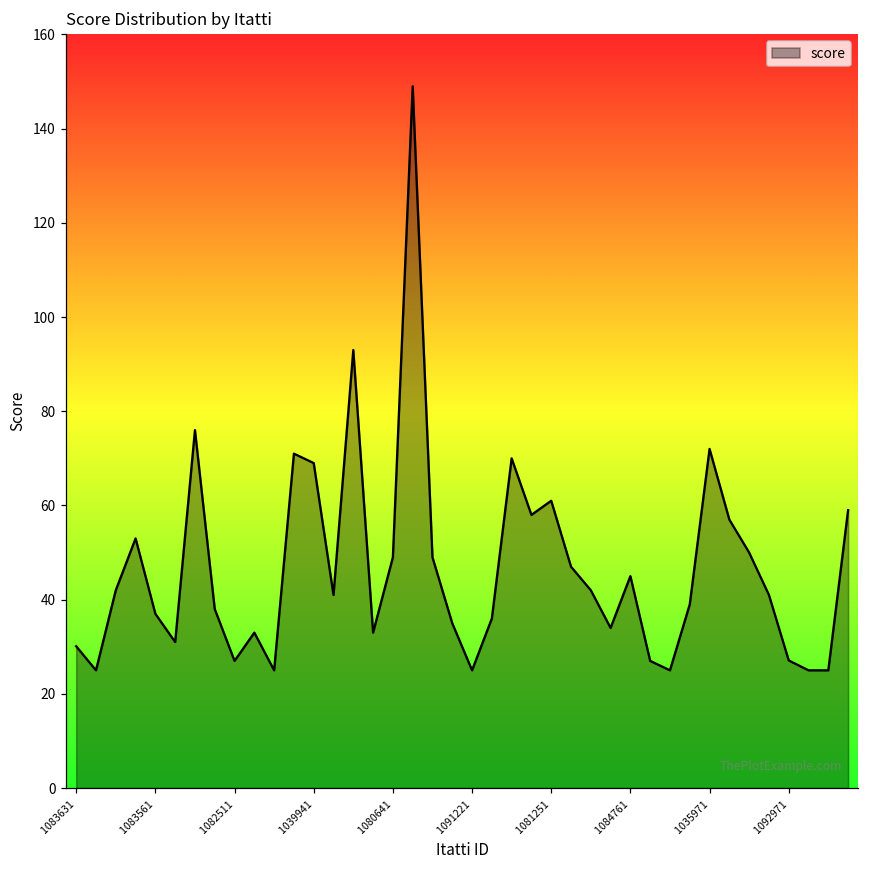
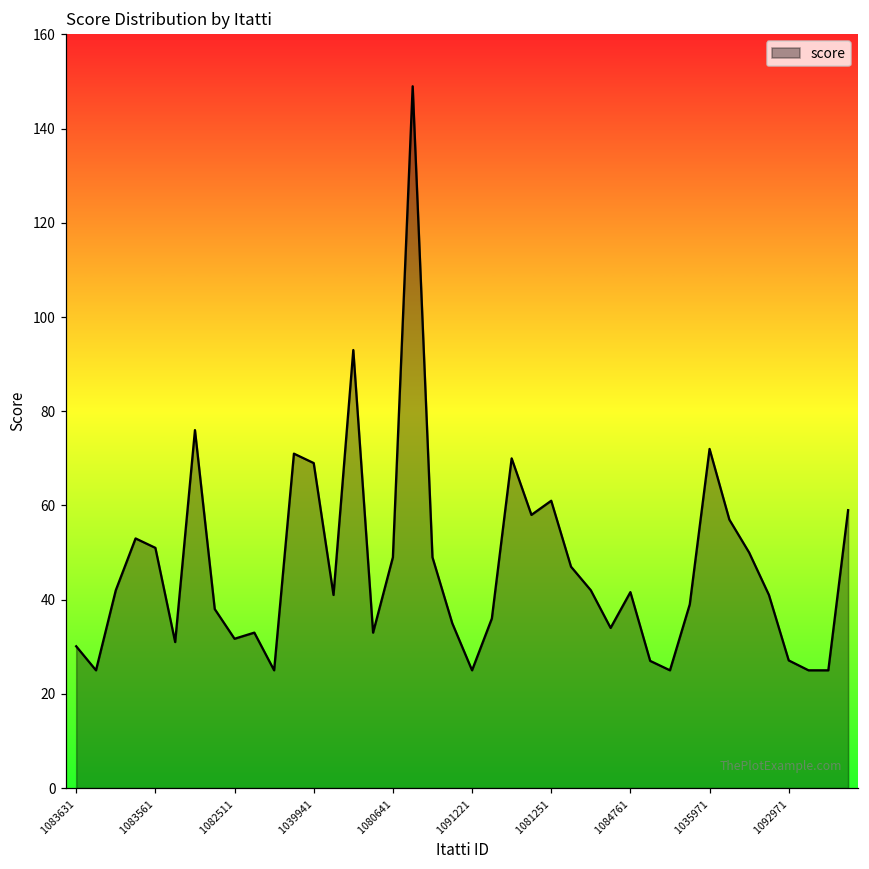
1083561: 37 -> 51
1082511: 27 -> 32
1084761: 45 -> 42
